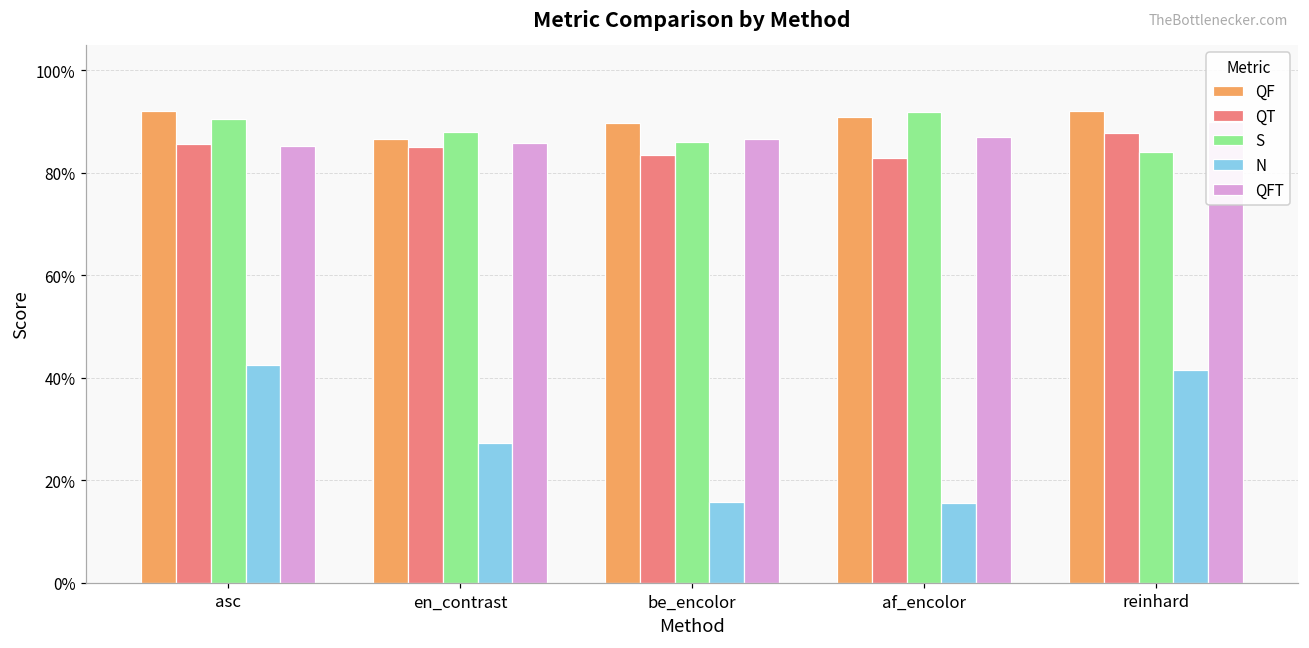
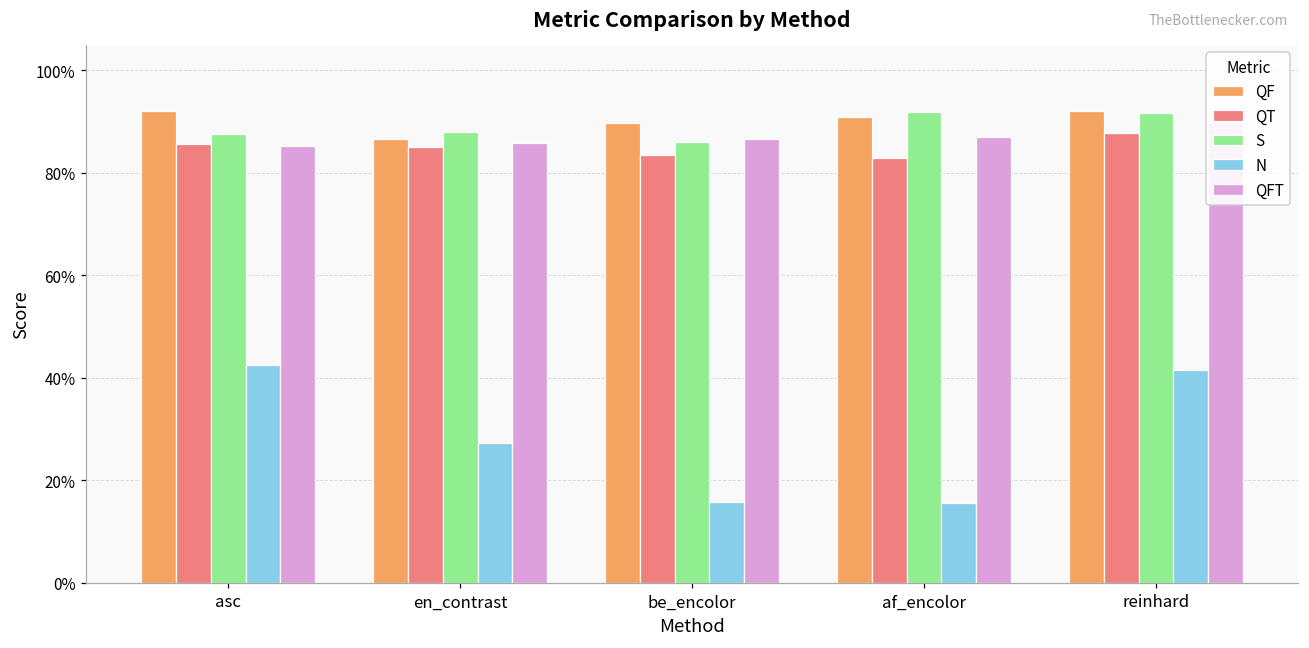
S, asc: 90% -> 88%
S, reinhard: 84% -> 92%
